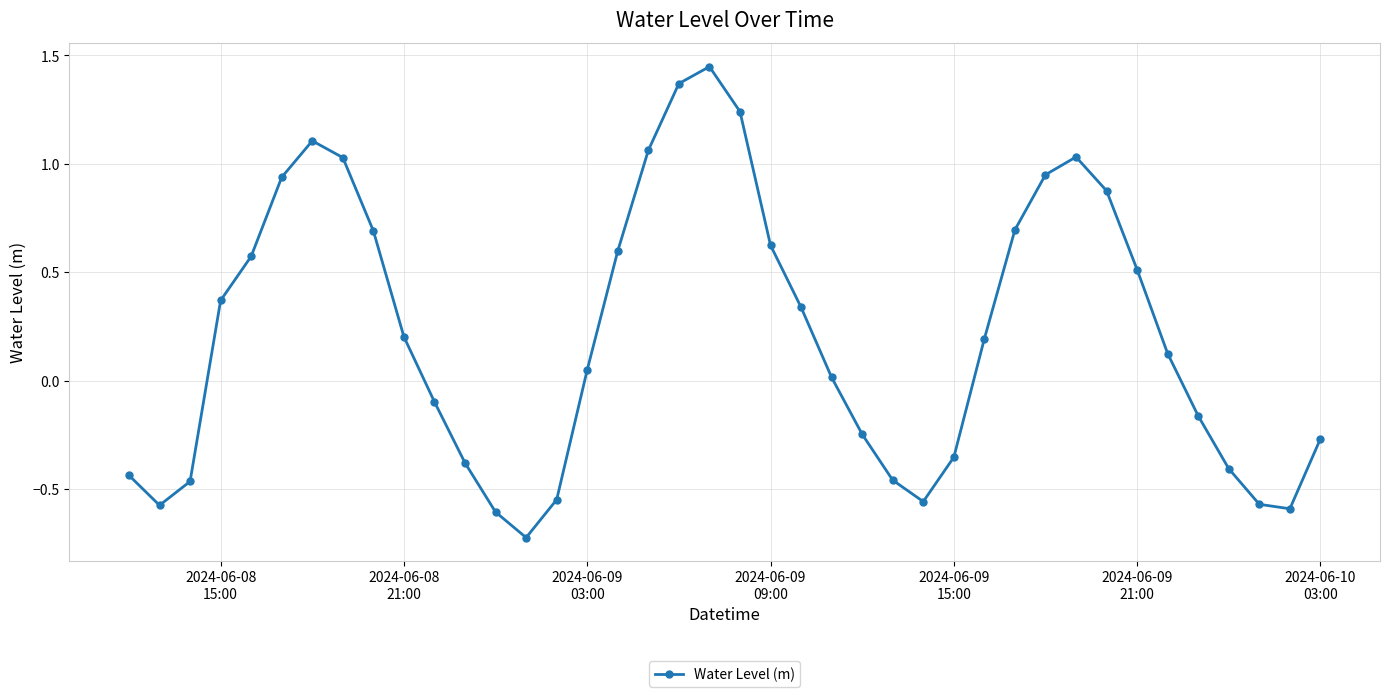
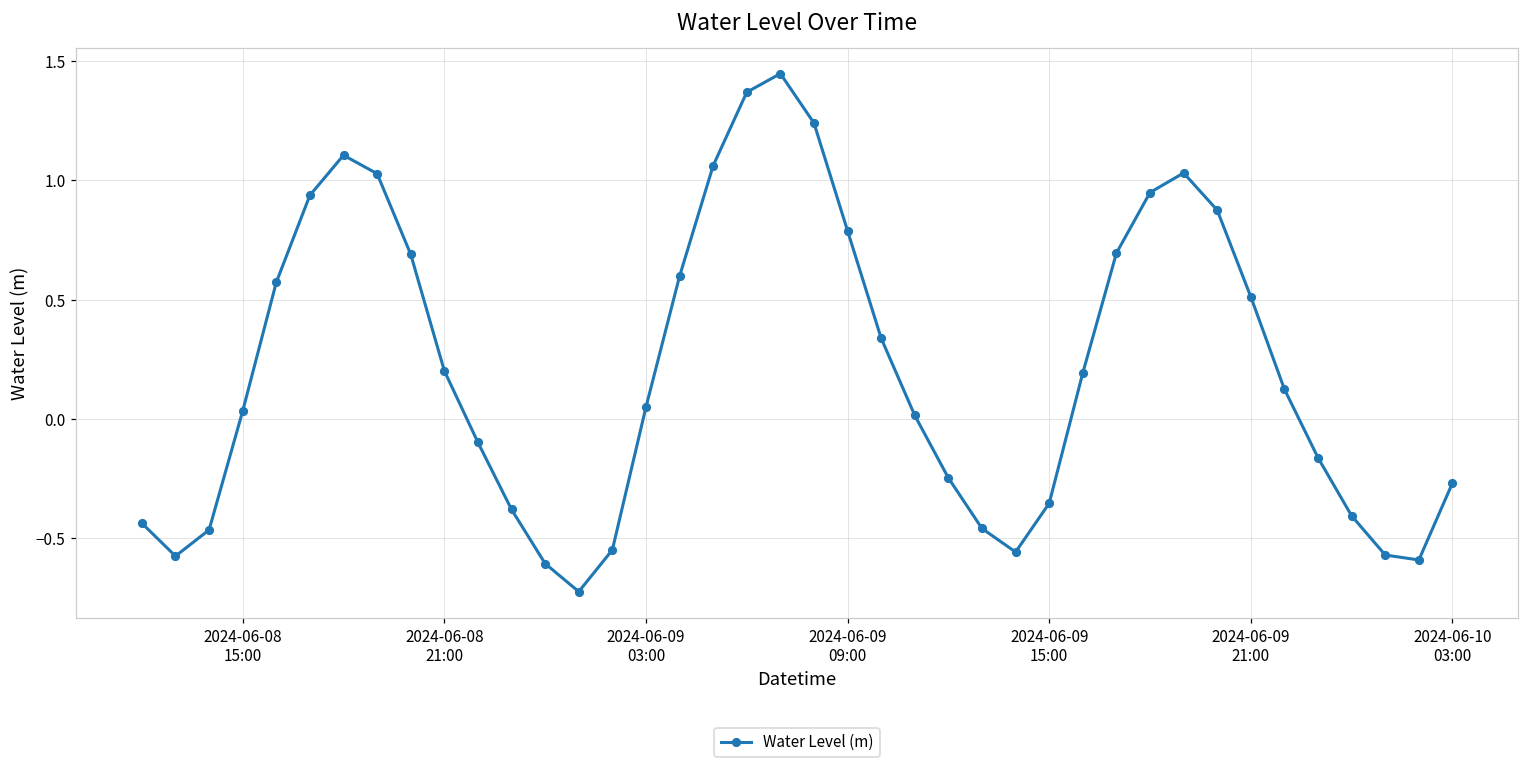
2024-06-08 15:00: 0.37 -> 0.03
2024-06-09 09:00: 0.62 -> 0.79
